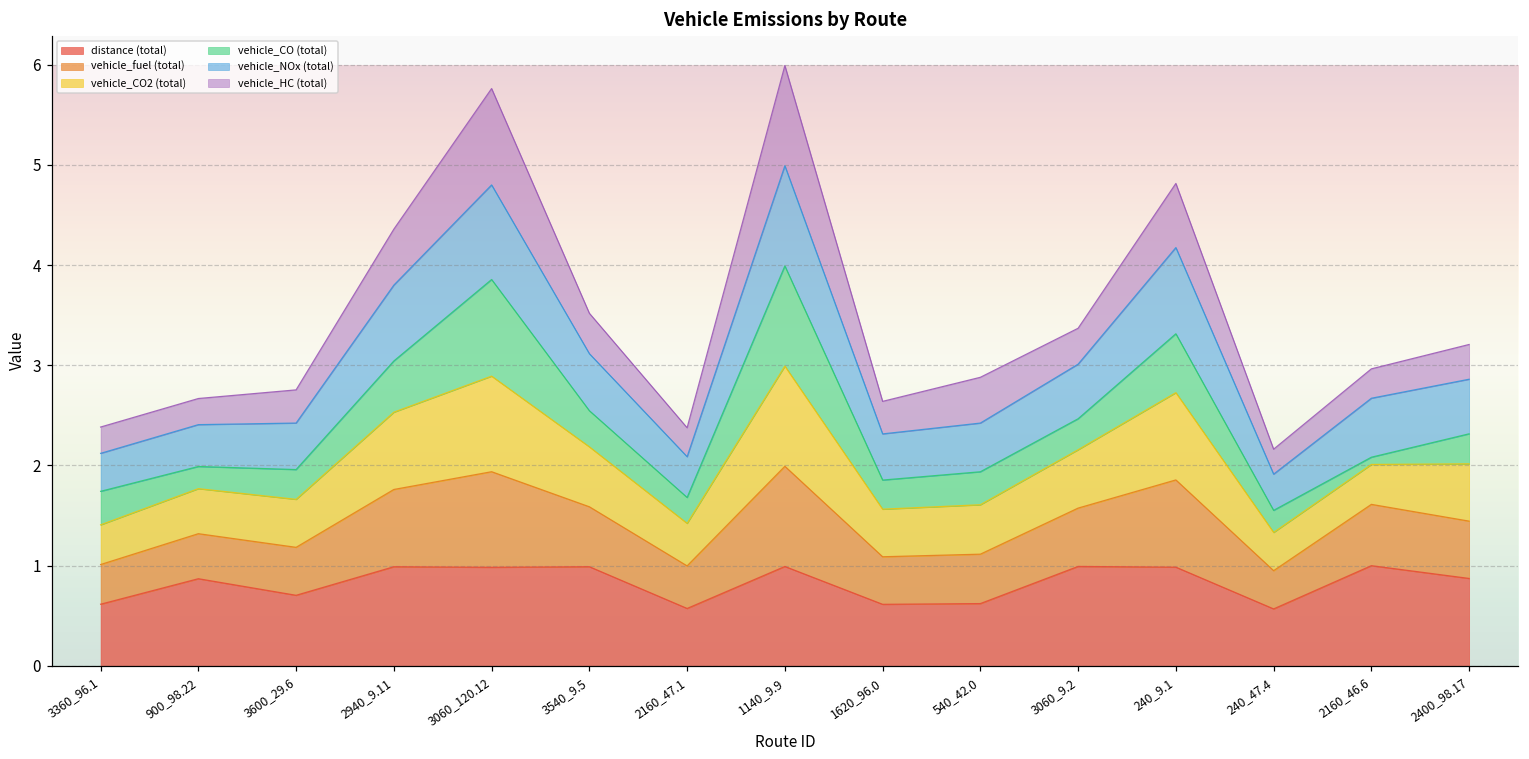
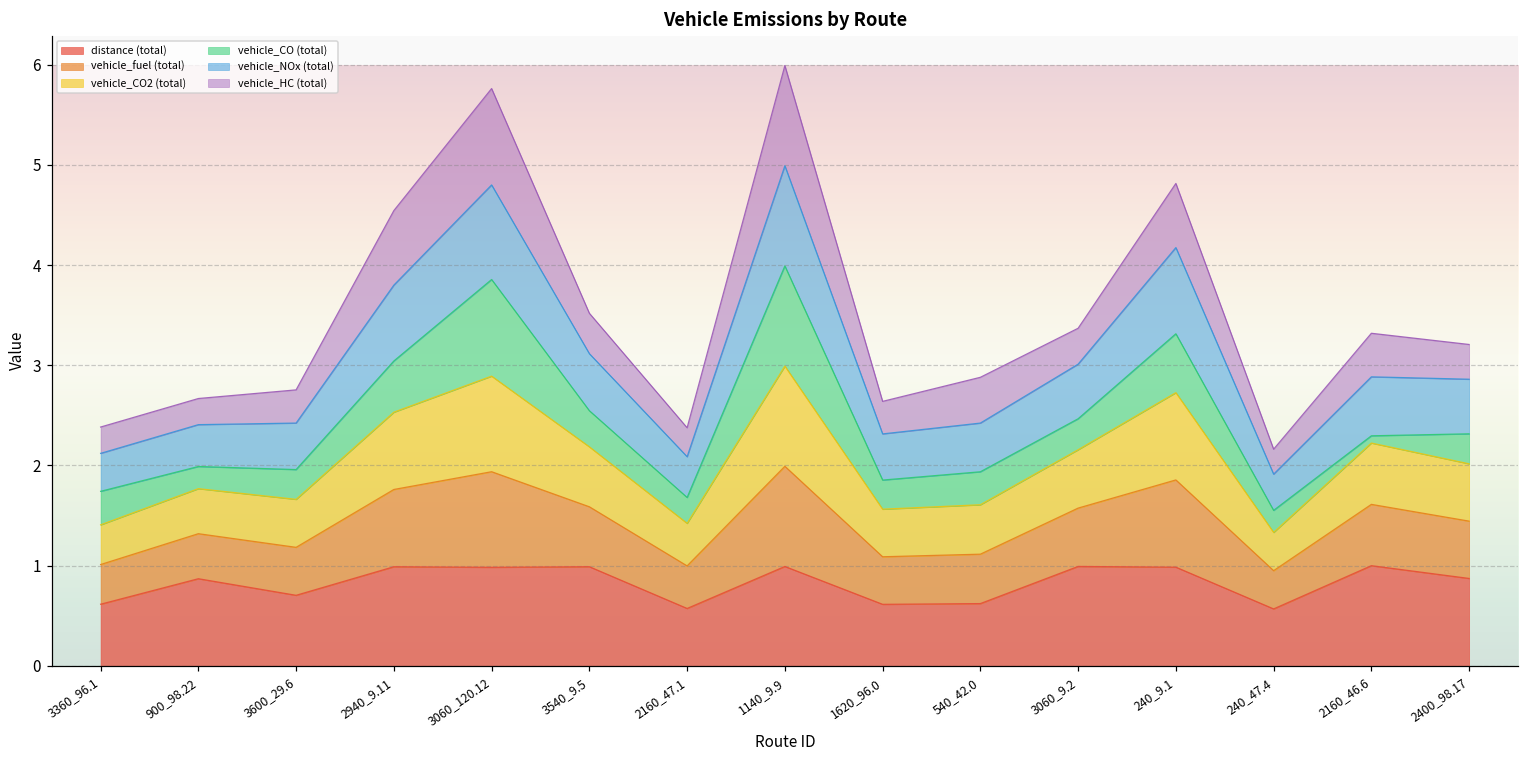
vehicle_HC (total), 2940_9.11: 0.6 -> 0.7
vehicle_CO2 (total), 2160_46.6: 0.4 -> 0.6
vehicle_HC (total), 2160_46.6: 0.3 -> 0.4
